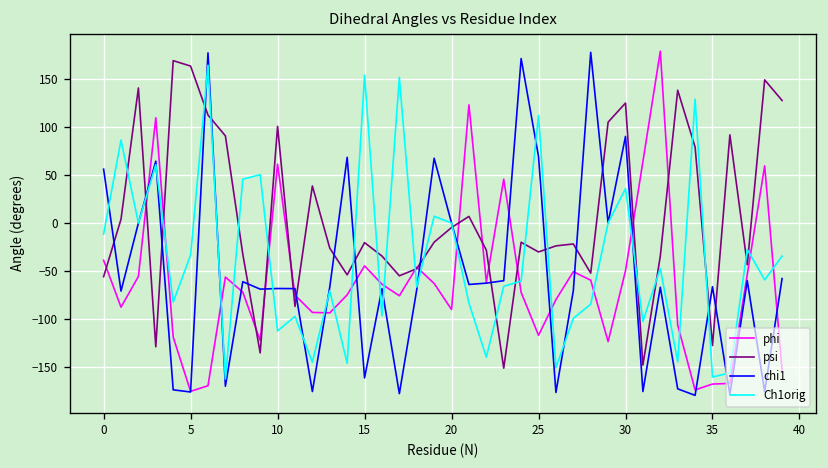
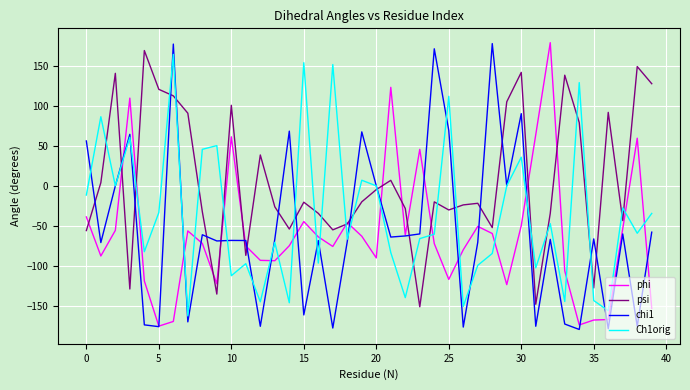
psi, 5: 160 -> 120
psi, 30: 130 -> 140
Ch1orig, 35: -160 -> -140
